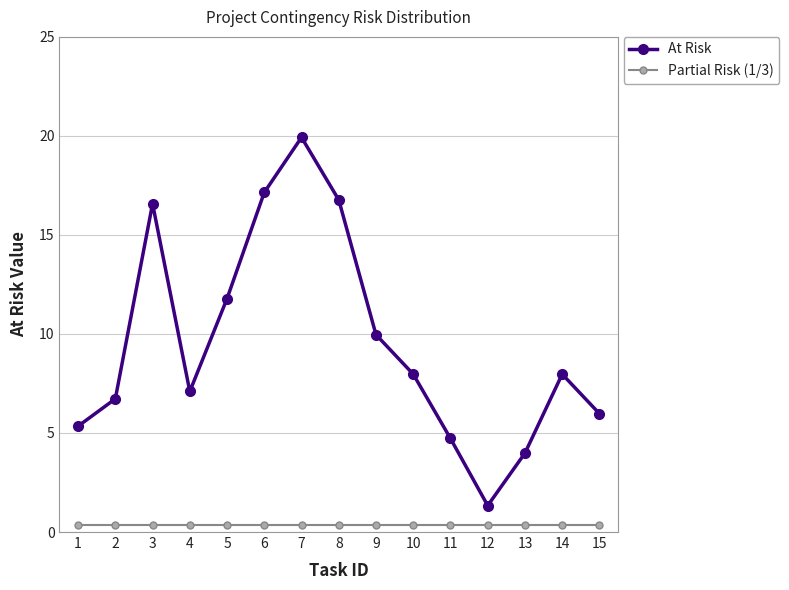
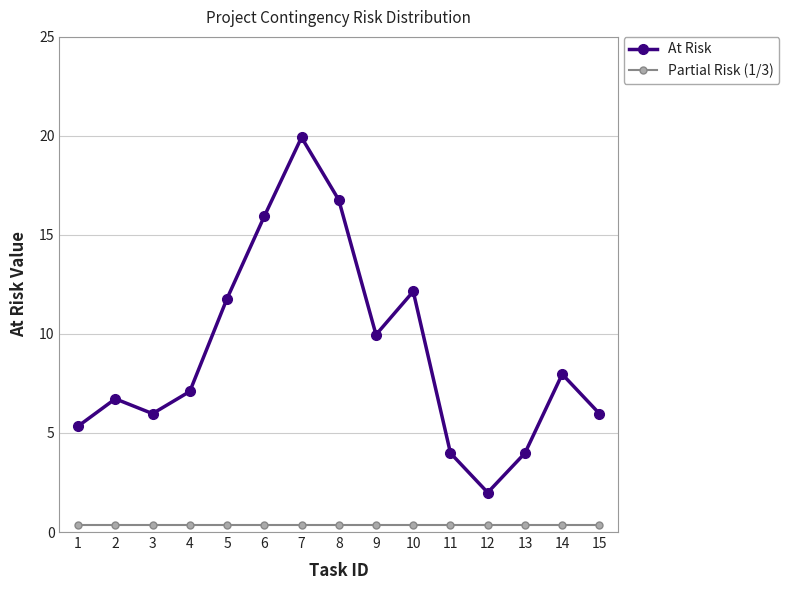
At Risk, 3: 16.6 -> 6.0
At Risk, 6: 17.1 -> 15.9
At Risk, 10: 8.0 -> 12.1
At Risk, 11: 4.7 -> 4.0
At Risk, 12: 1.3 -> 2.0
